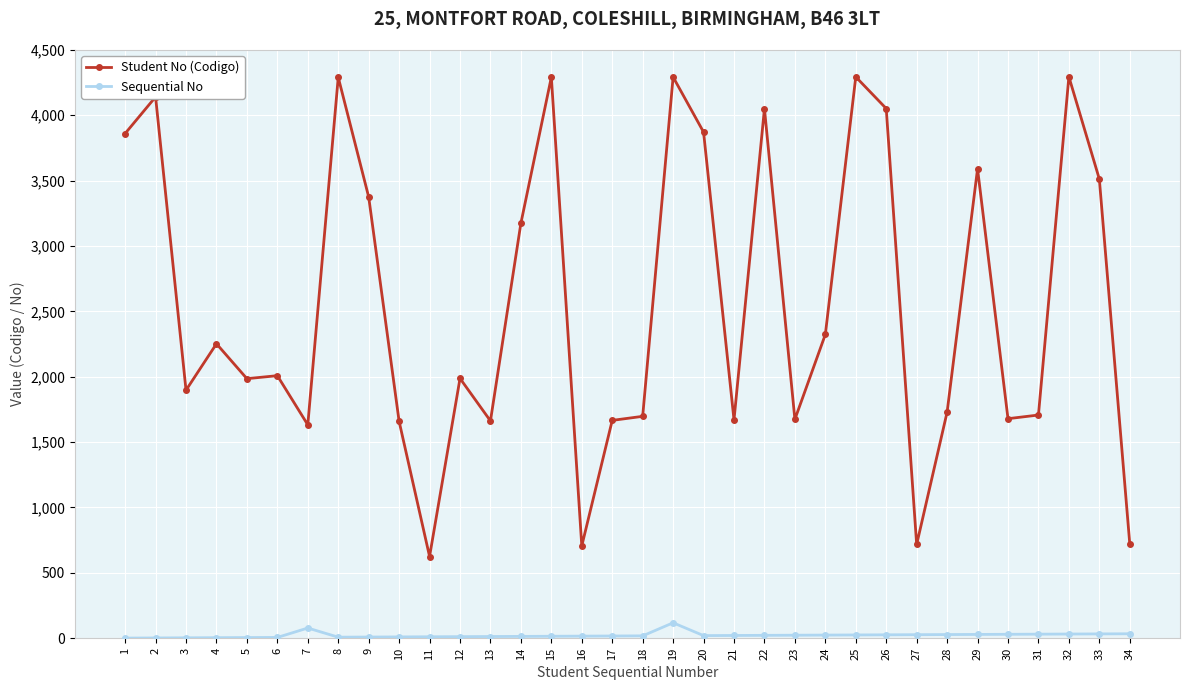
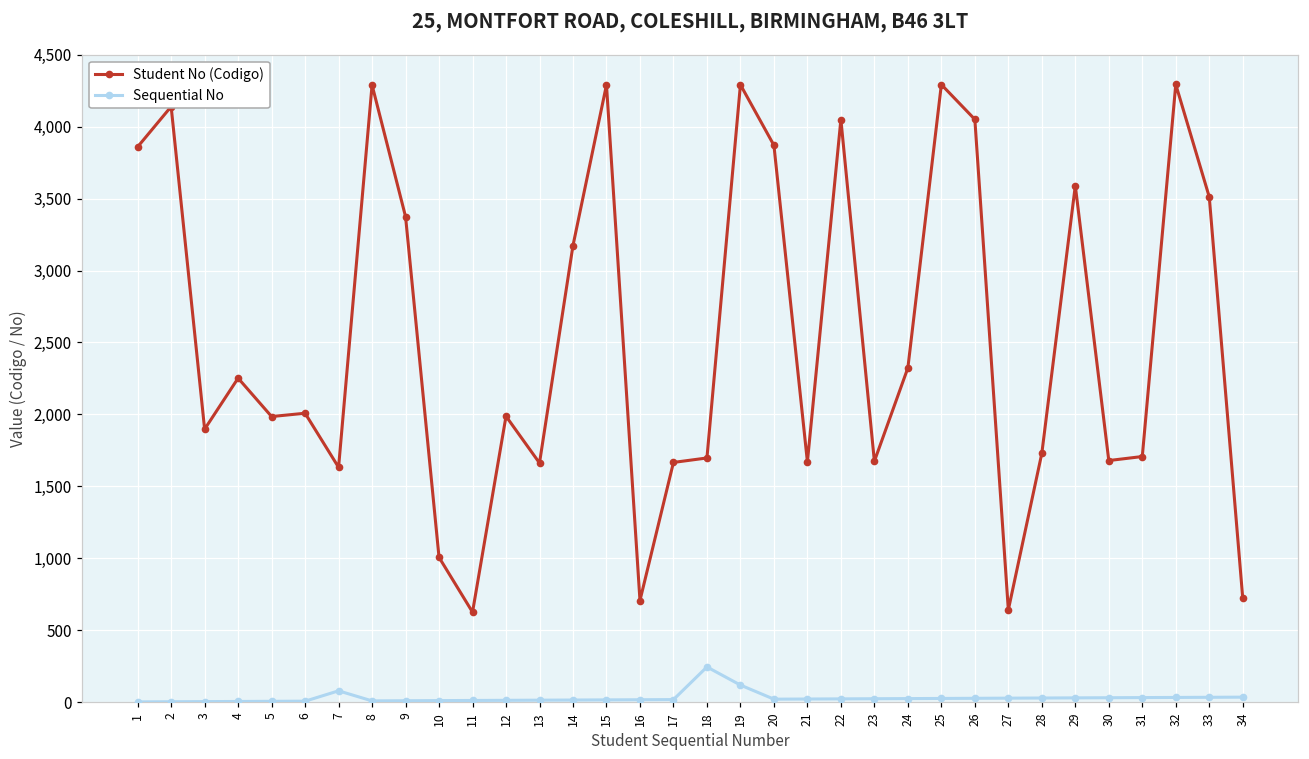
Student No (Codigo), 10: 1,660 -> 1,010
Sequential No, 18: 20 -> 240
Student No (Codigo), 27: 720 -> 640
